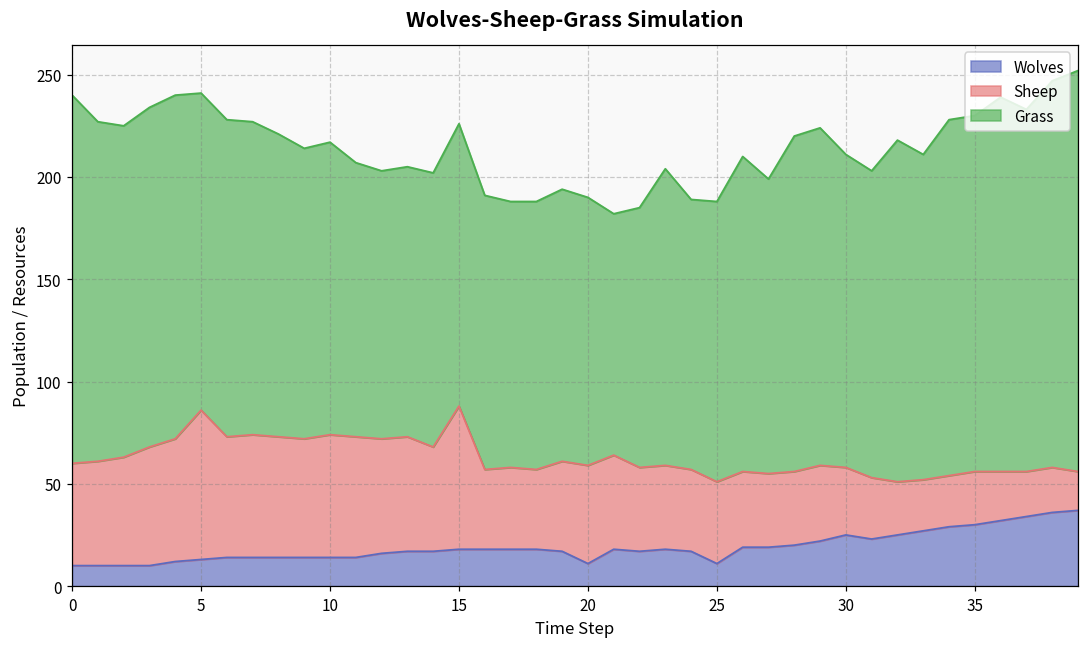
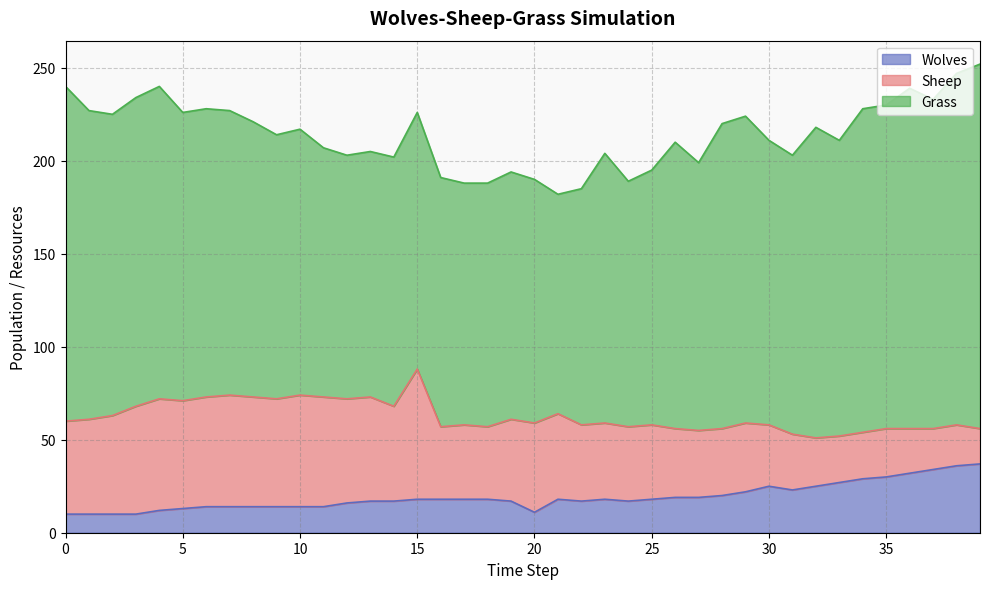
Sheep, 5: 73 -> 58
Wolves, 25: 11 -> 18
